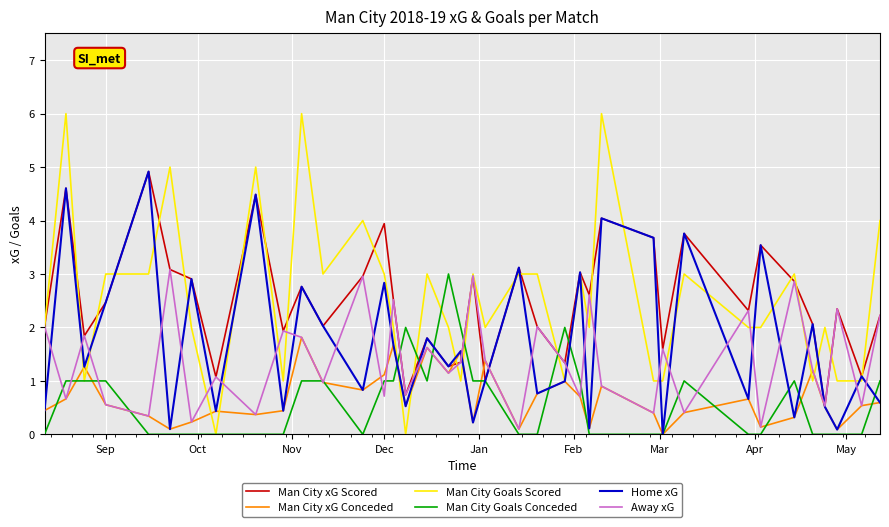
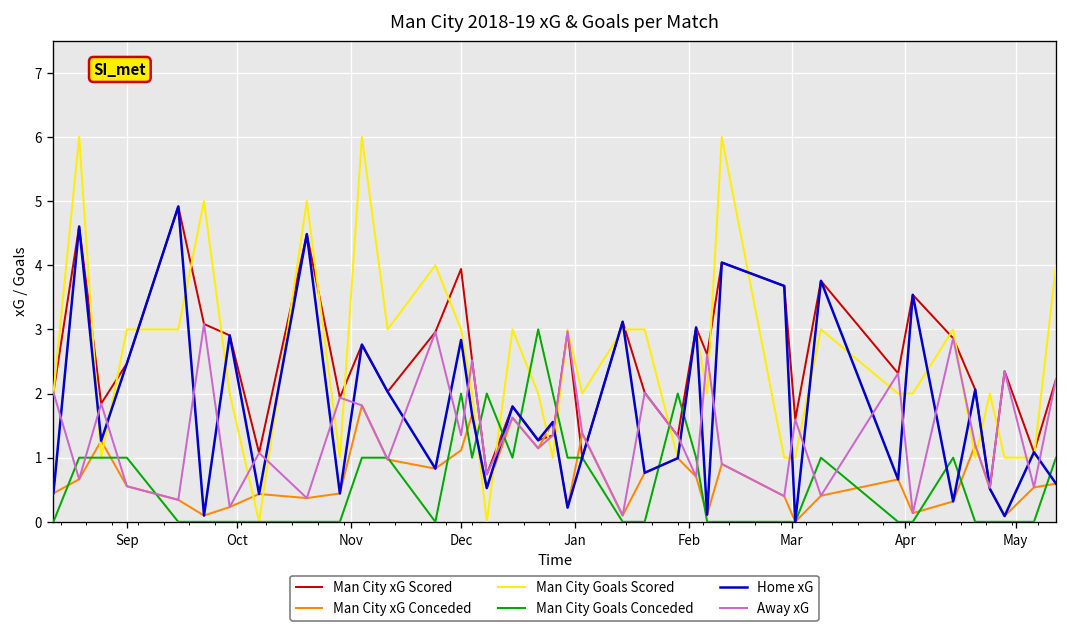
Man City Goals Conceded, Dec: 1 -> 2
Away xG, Dec: 0.7 -> 1.3
